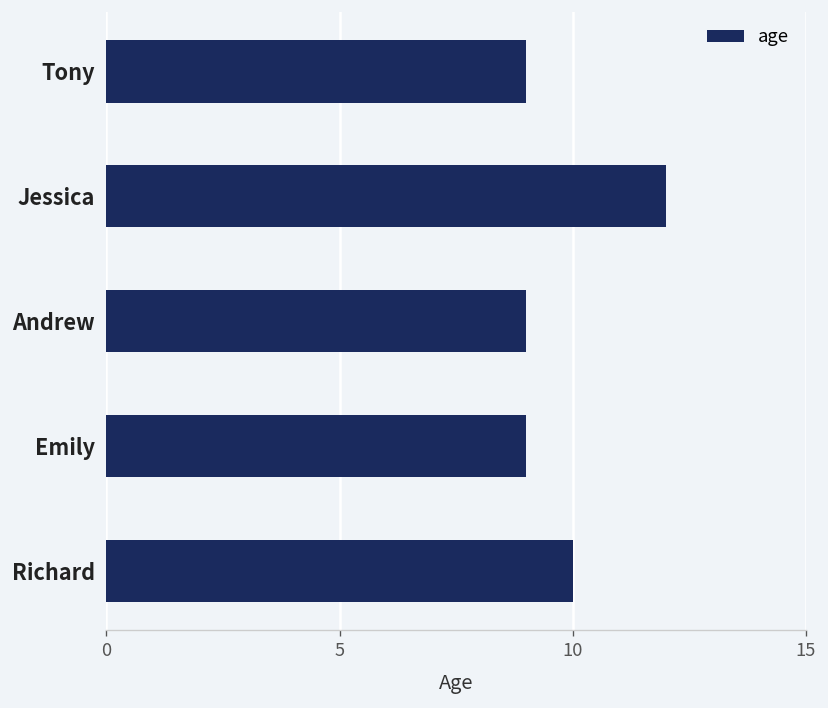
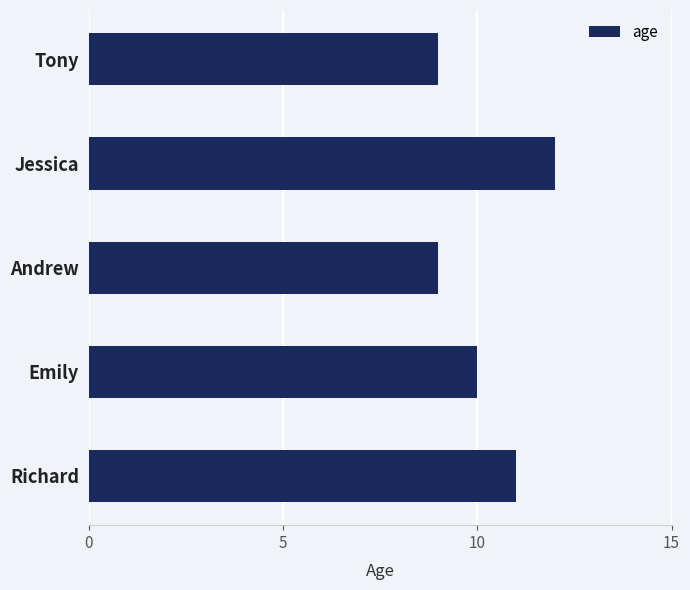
Emily: 9 -> 10
Richard: 10 -> 11
